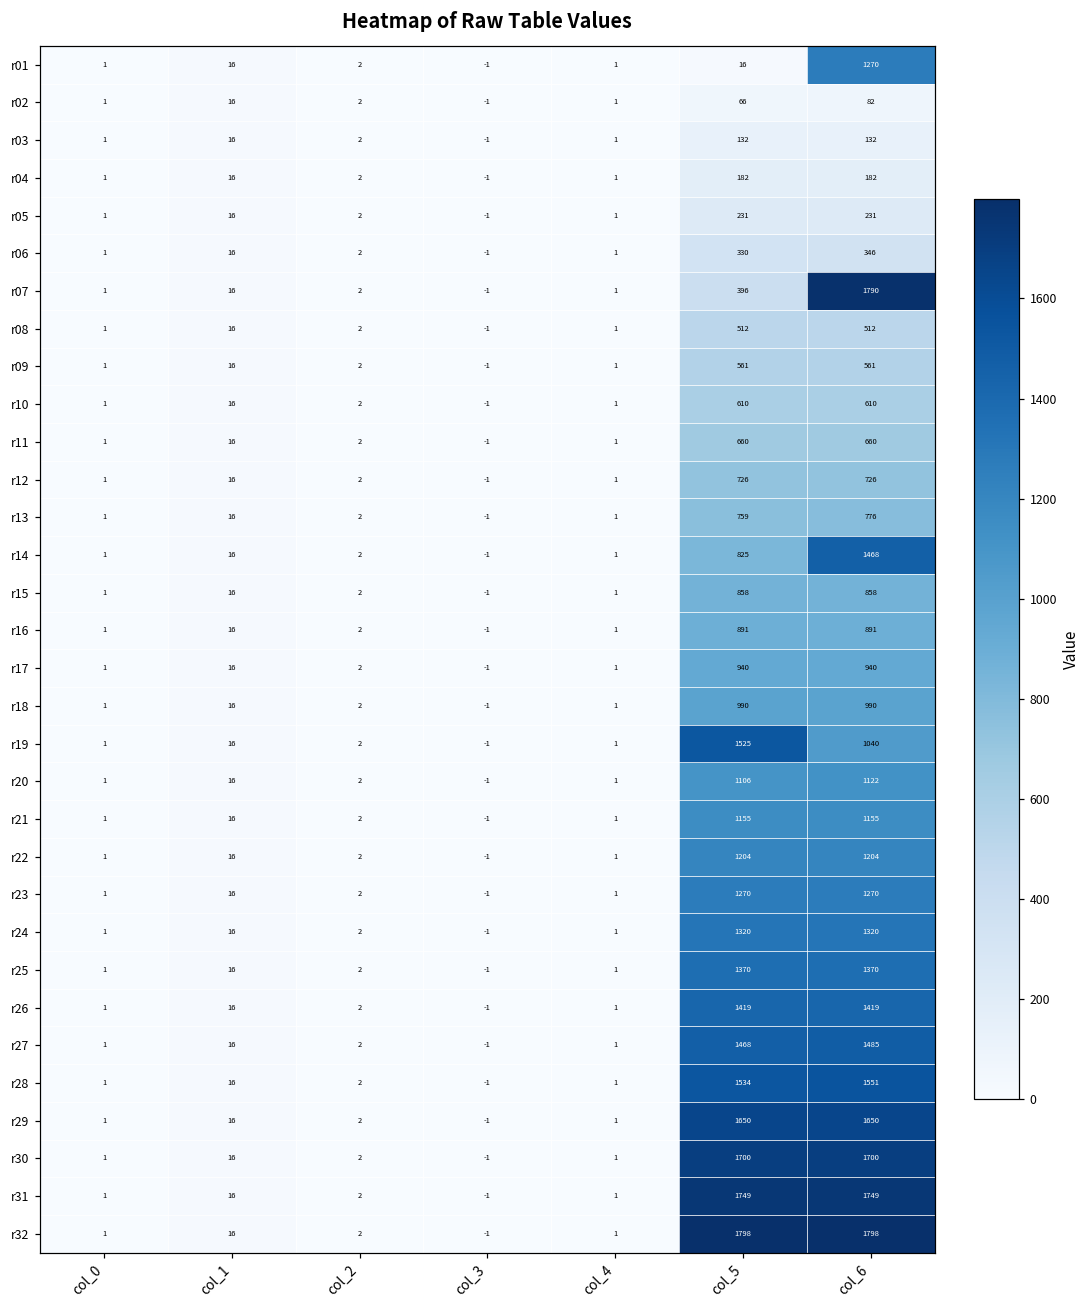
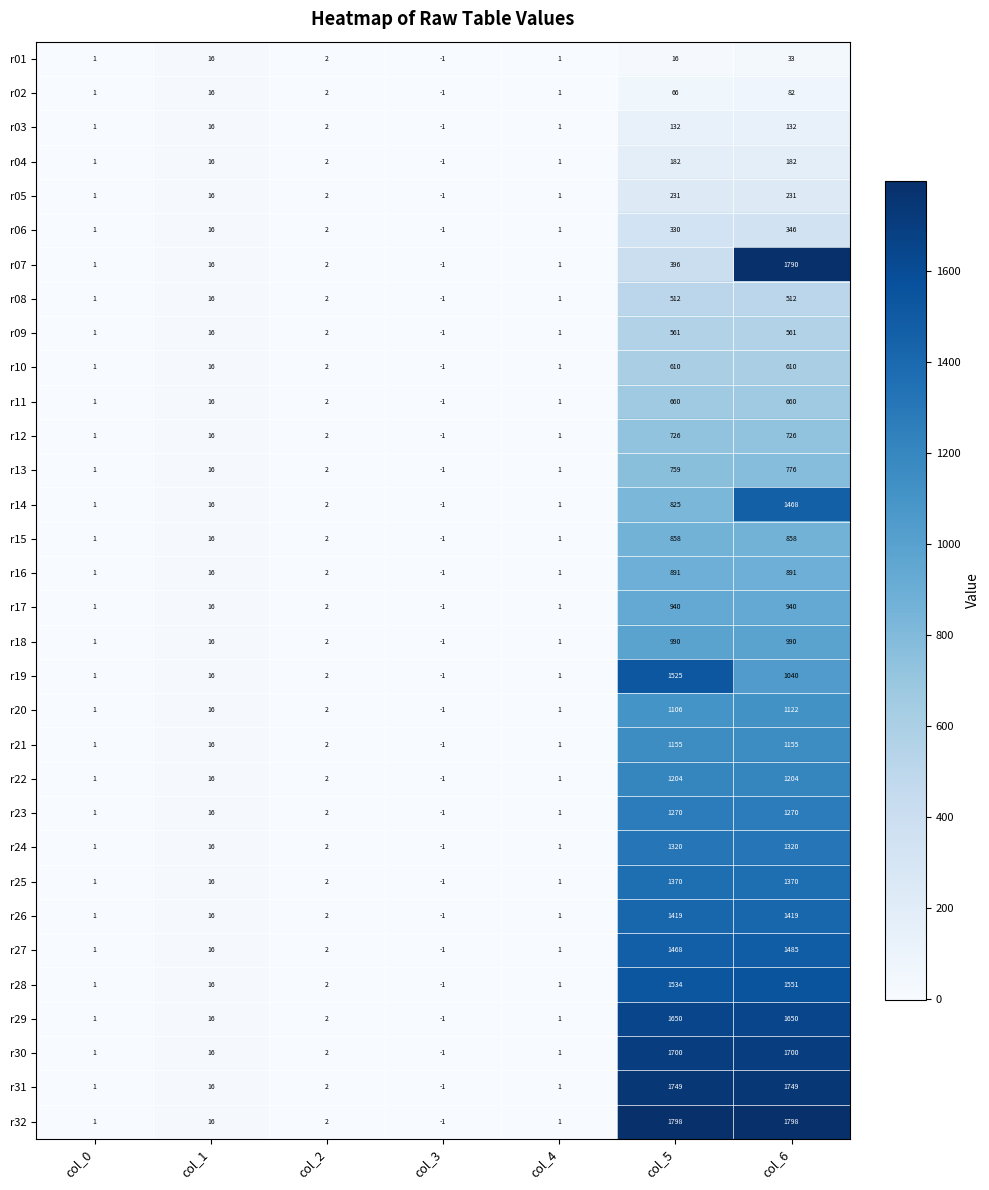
r01, col_6: 1270 -> 33
